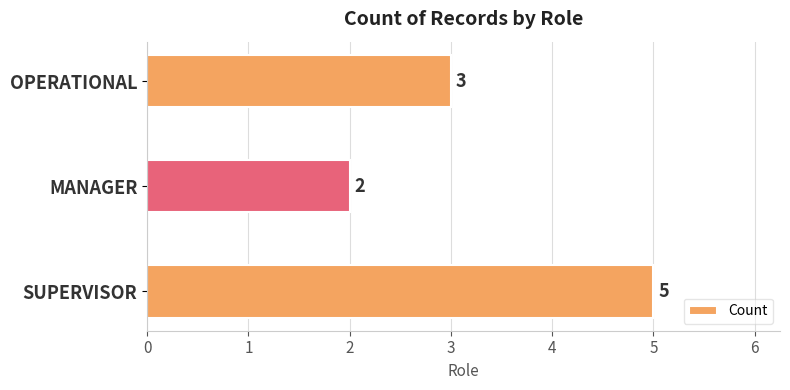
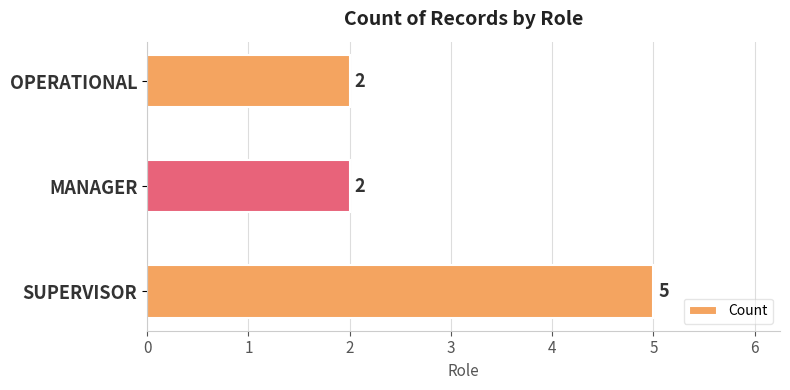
OPERATIONAL: 3 -> 2
